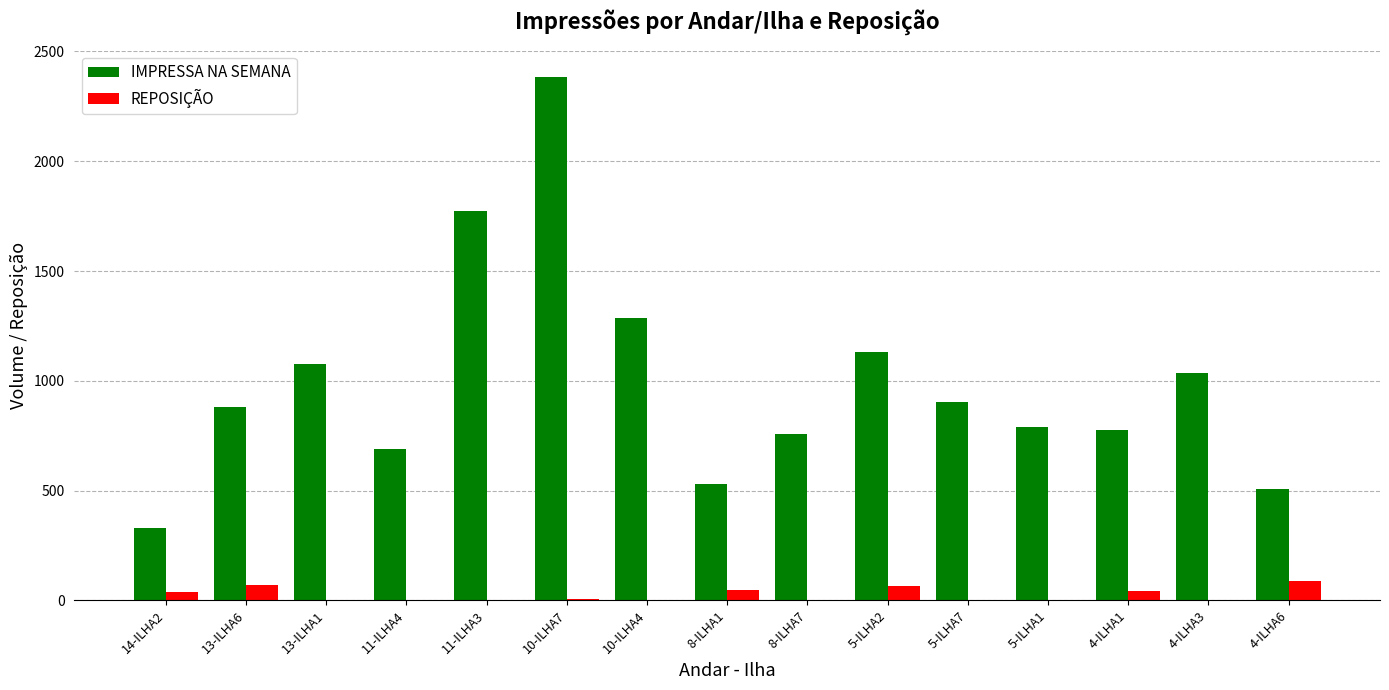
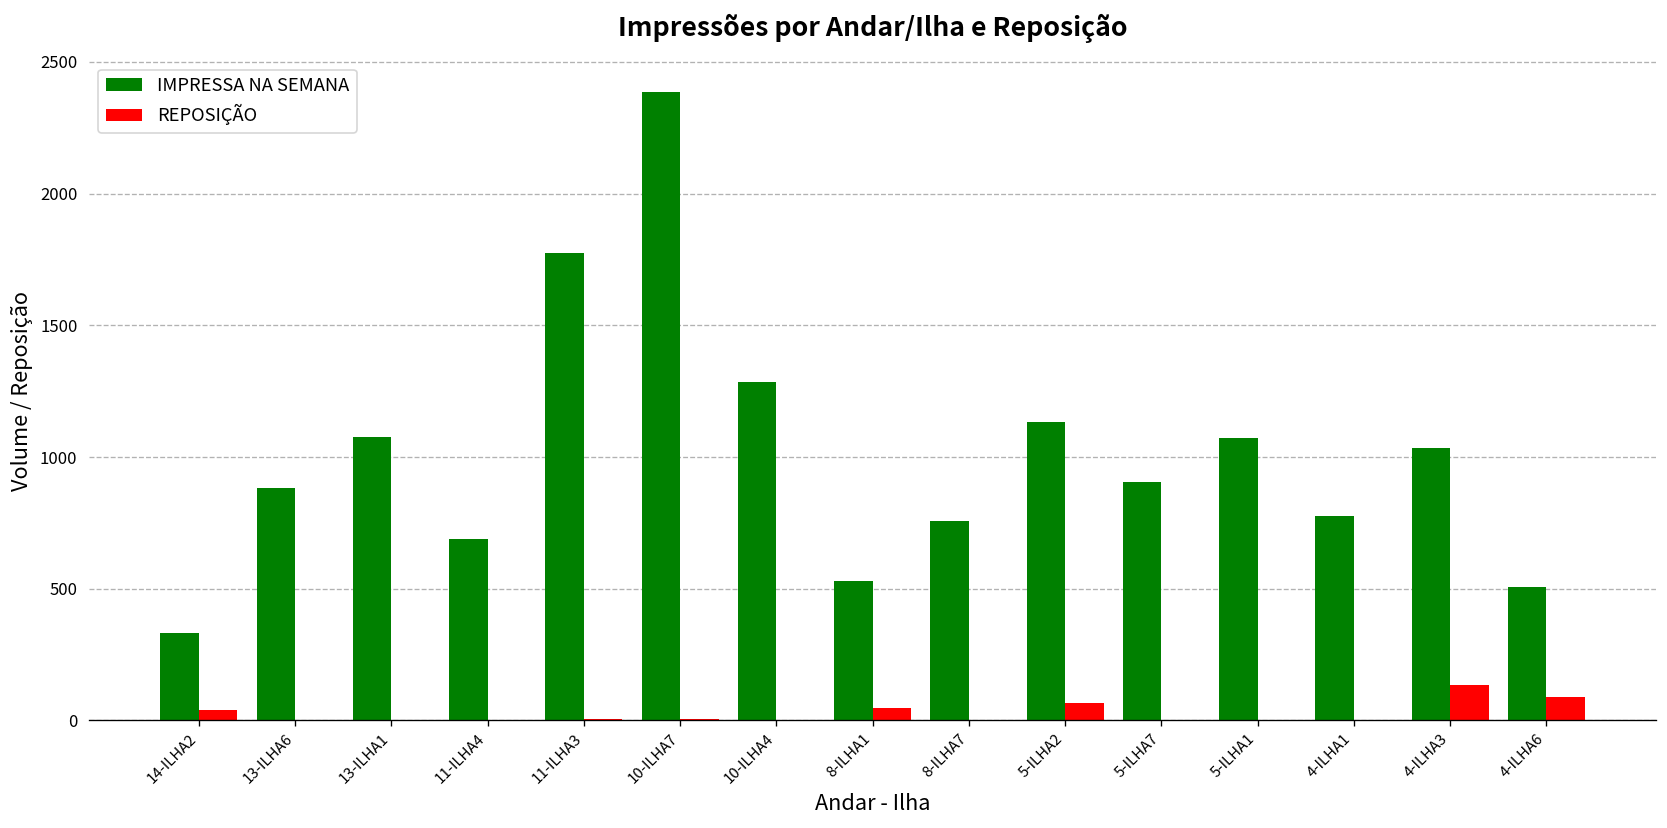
REPOSIÇÃO, 13-ILHA6: 70 -> 0
IMPRESSA NA SEMANA, 5-ILHA1: 790 -> 1070
REPOSIÇÃO, 4-ILHA1: 40 -> 0
REPOSIÇÃO, 4-ILHA3: 0 -> 140
